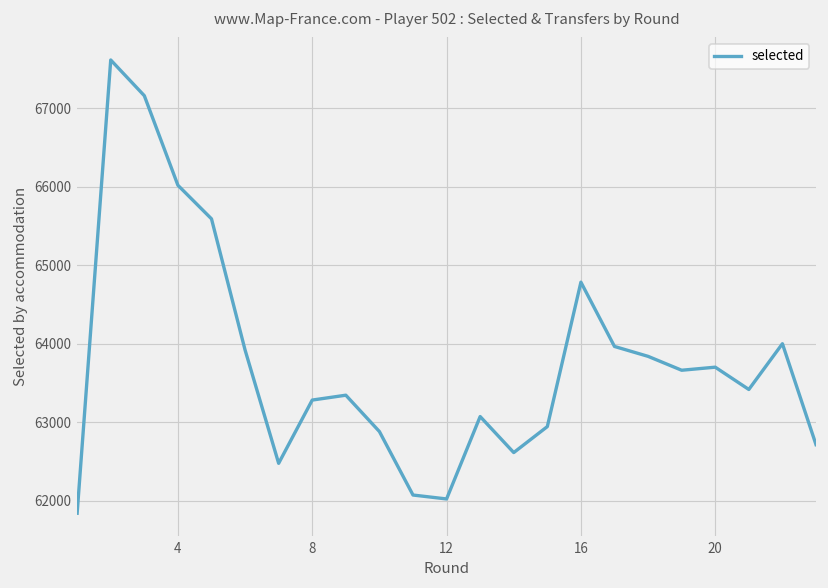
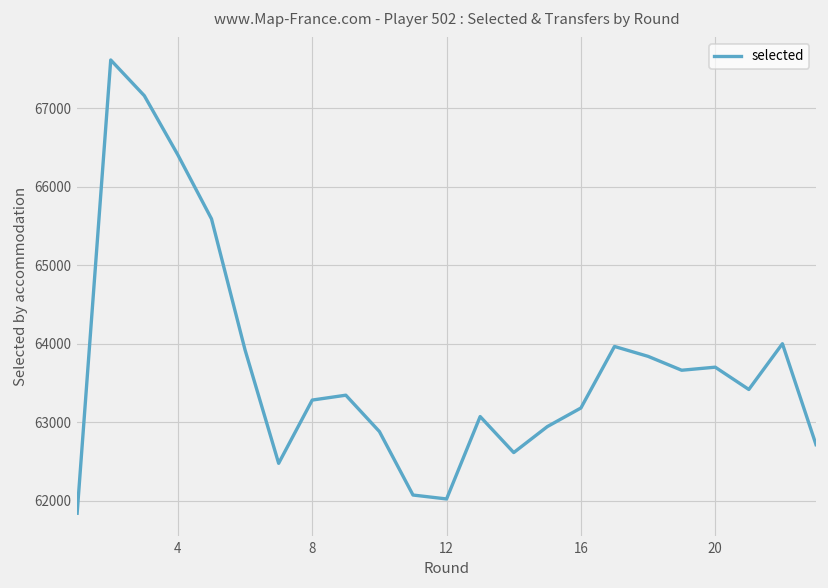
4: 66000 -> 66400
16: 64800 -> 63200
